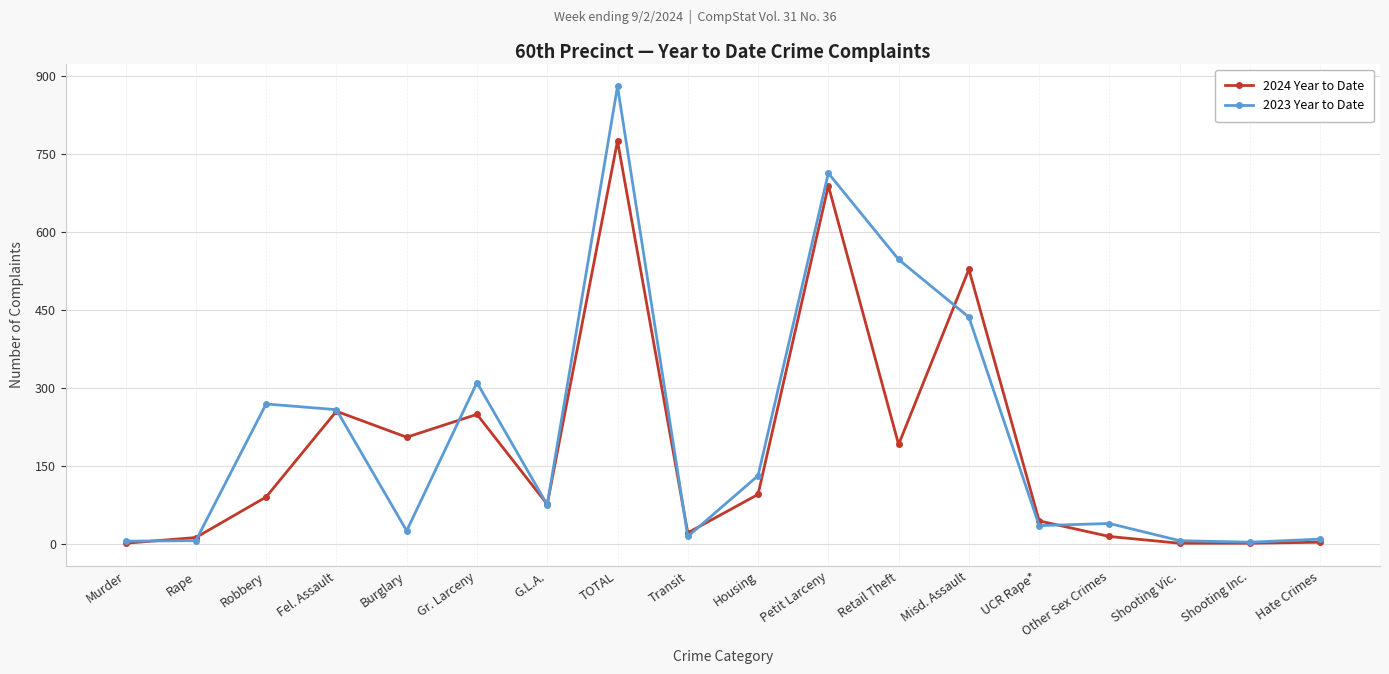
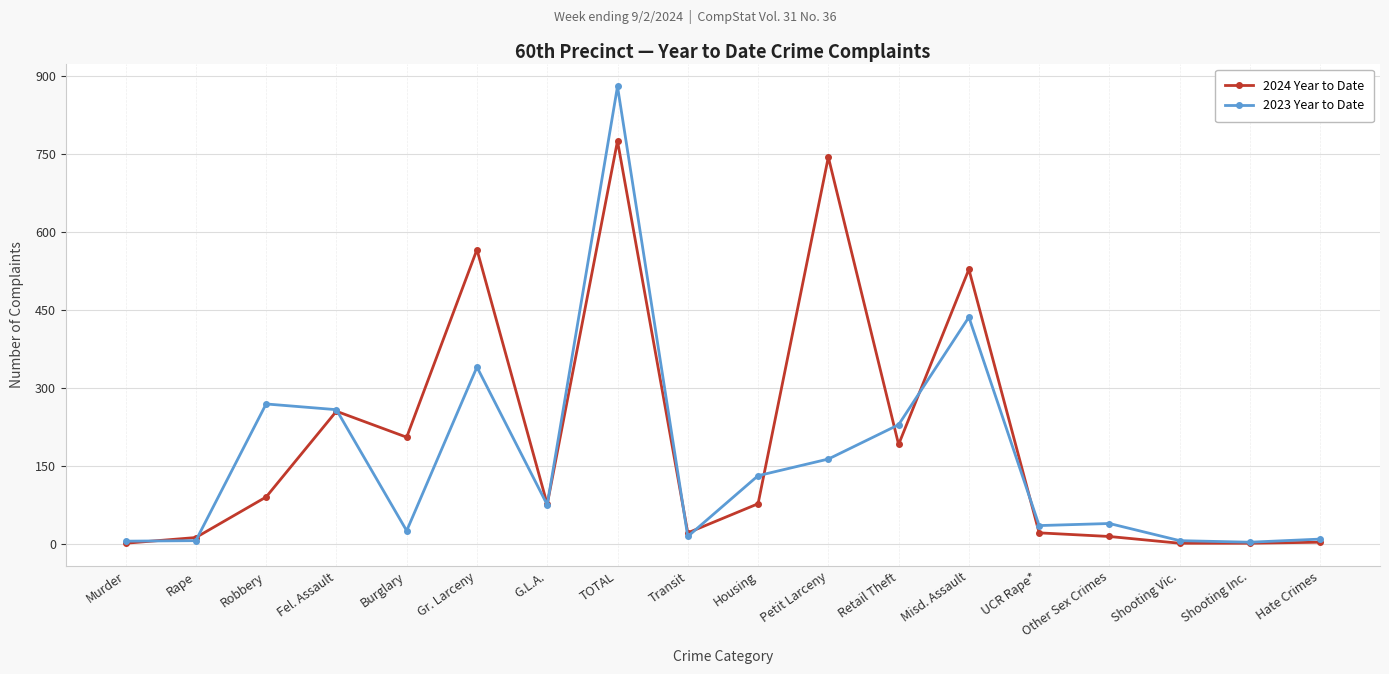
2024 Year to Date, Gr. Larceny: 250 -> 570
2023 Year to Date, Gr. Larceny: 310 -> 340
2024 Year to Date, Housing: 100 -> 80
2024 Year to Date, Petit Larceny: 690 -> 740
2023 Year to Date, Petit Larceny: 710 -> 160
2023 Year to Date, Retail Theft: 550 -> 230
2024 Year to Date, UCR Rape*: 40 -> 20
